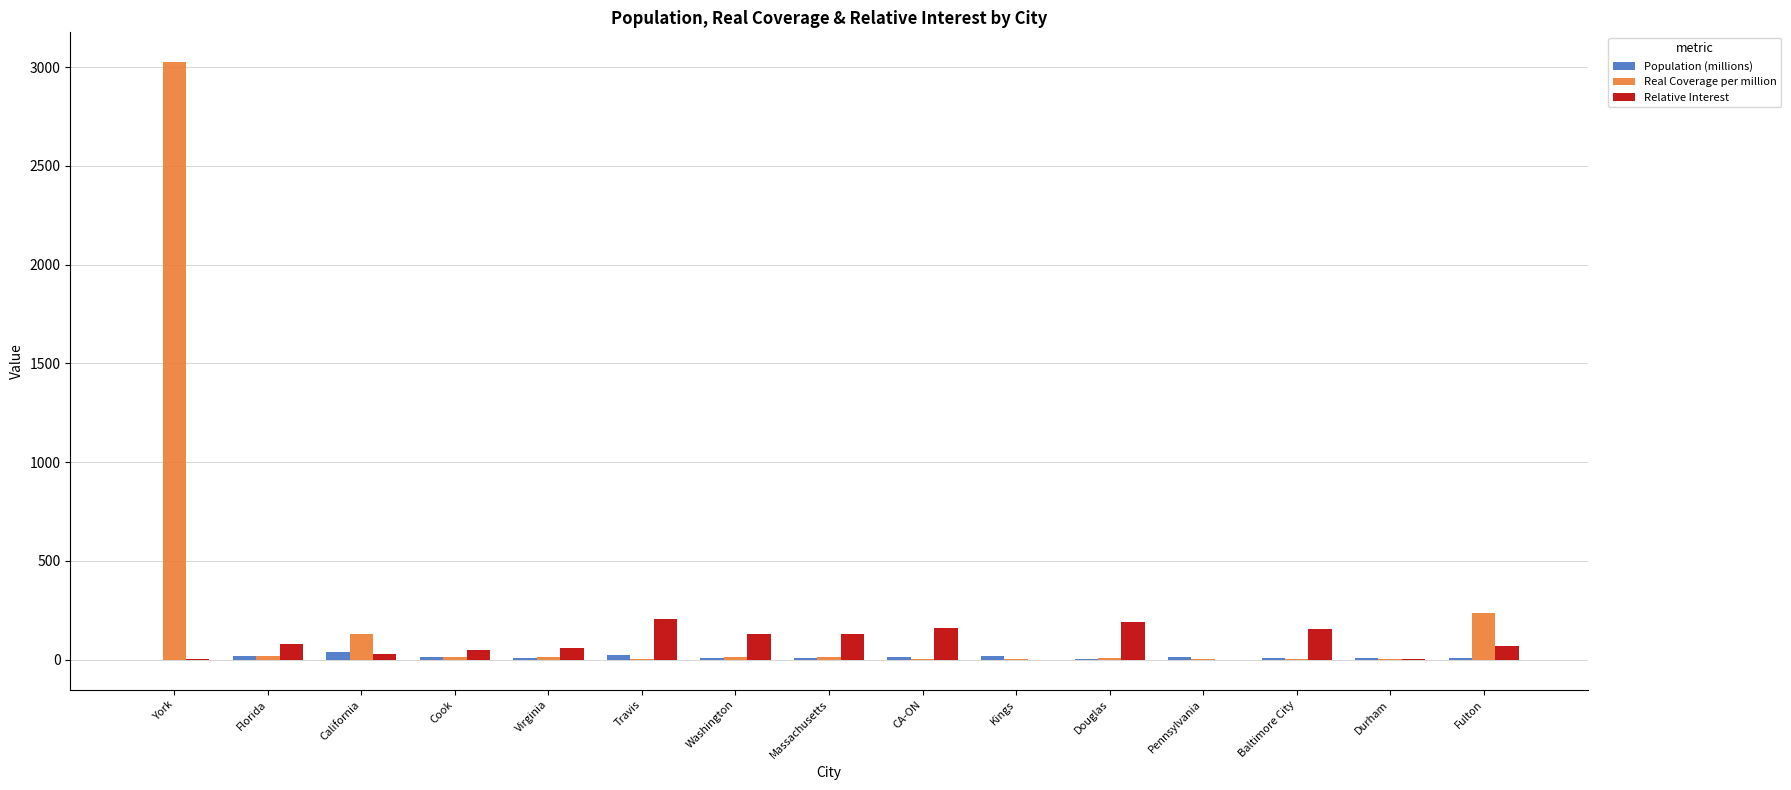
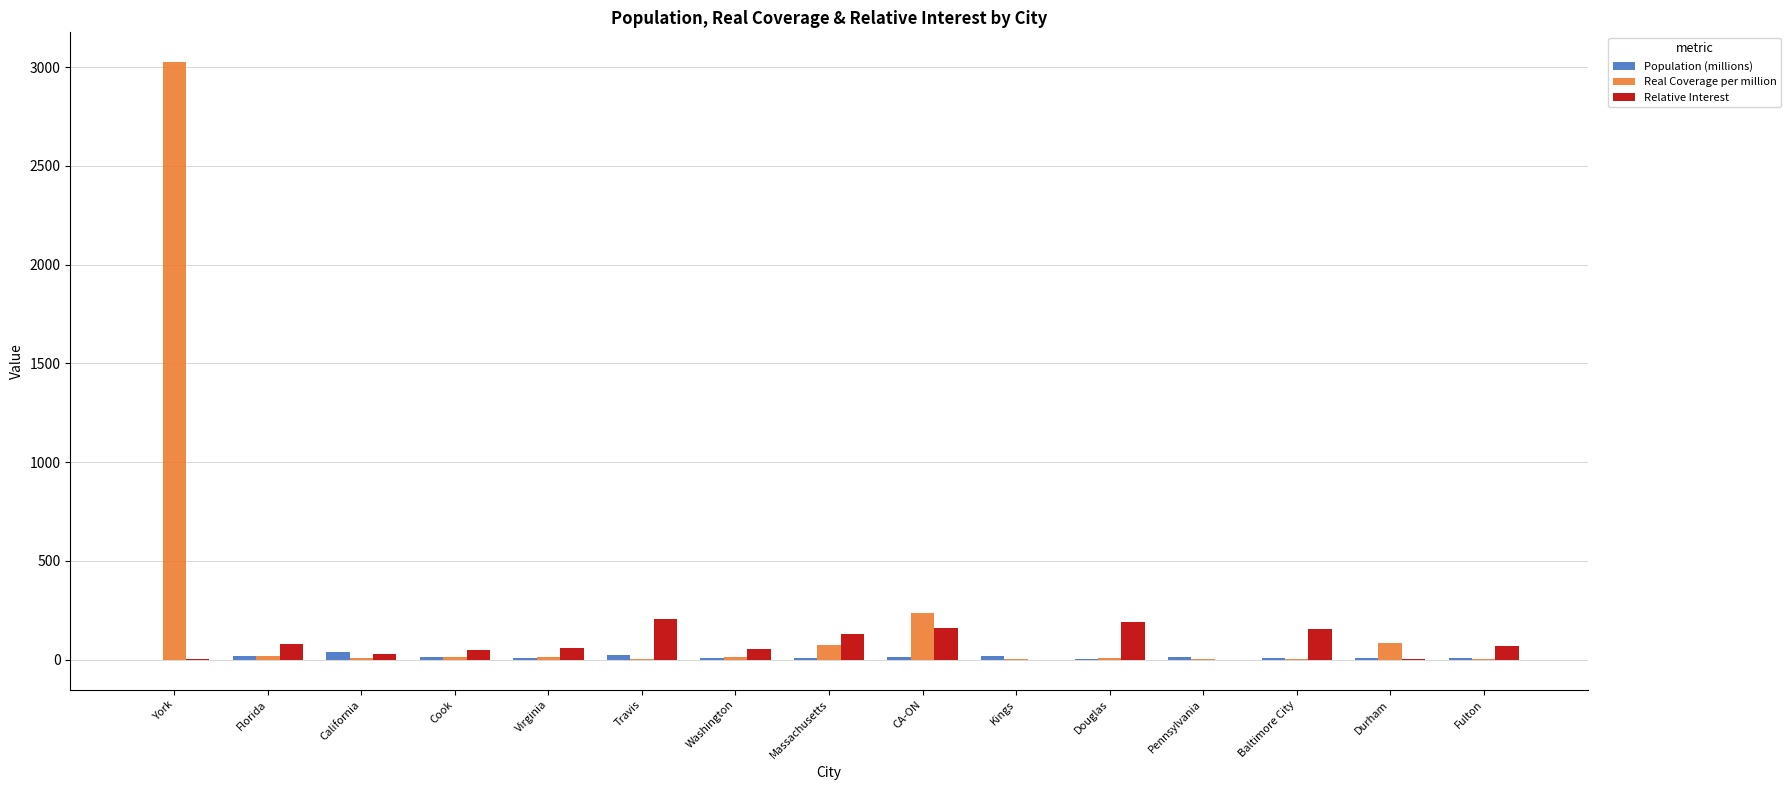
Real Coverage per million, California: 130 -> 10
Relative Interest, Washington: 130 -> 50
Real Coverage per million, Massachusetts: 10 -> 70
Real Coverage per million, CA-ON: 0 -> 230
Real Coverage per million, Durham: 0 -> 80
Real Coverage per million, Fulton: 240 -> 0
